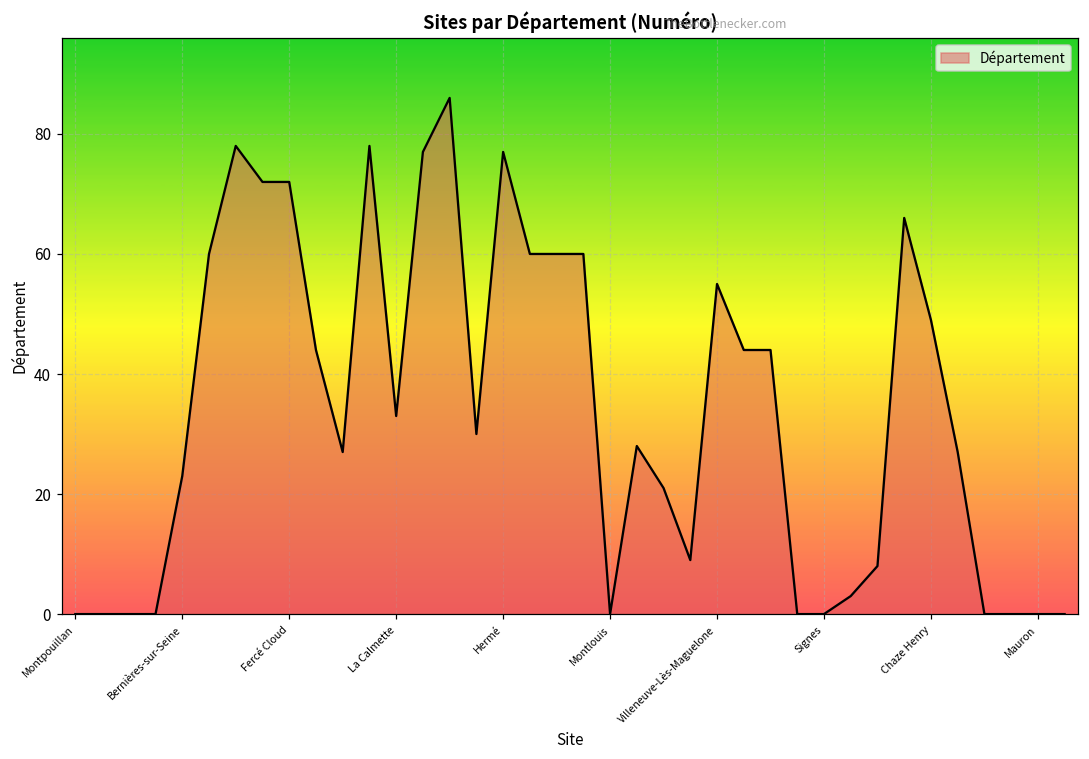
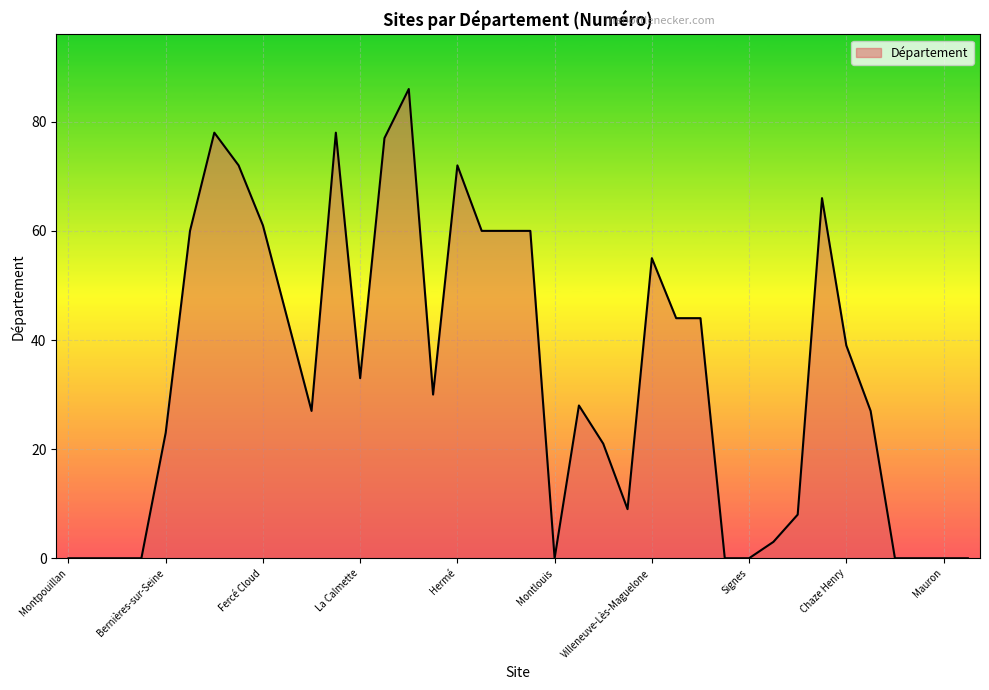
Fercé Cloud: 72 -> 61
Hermé: 77 -> 72
Chaze Henry: 49 -> 39
